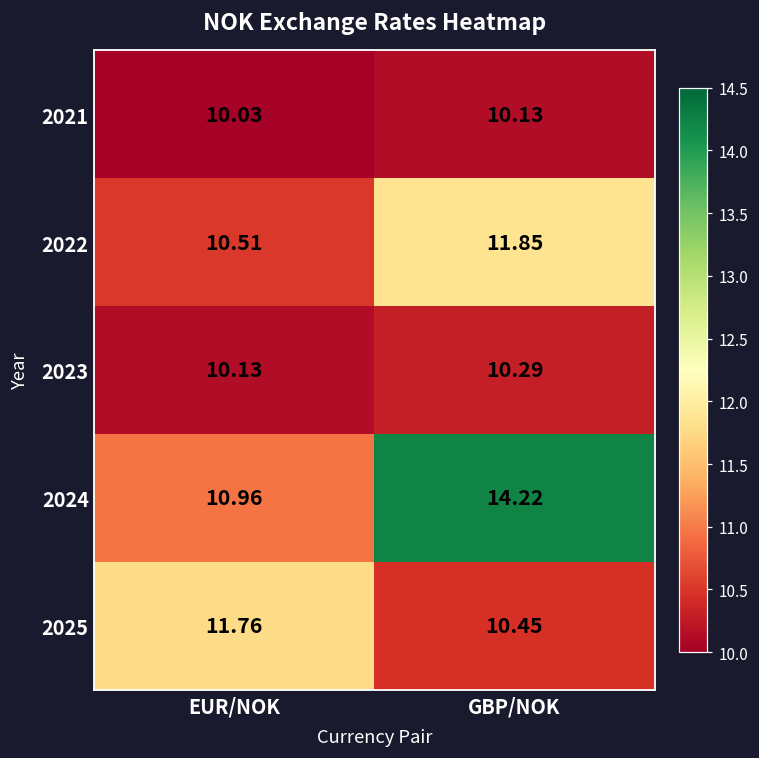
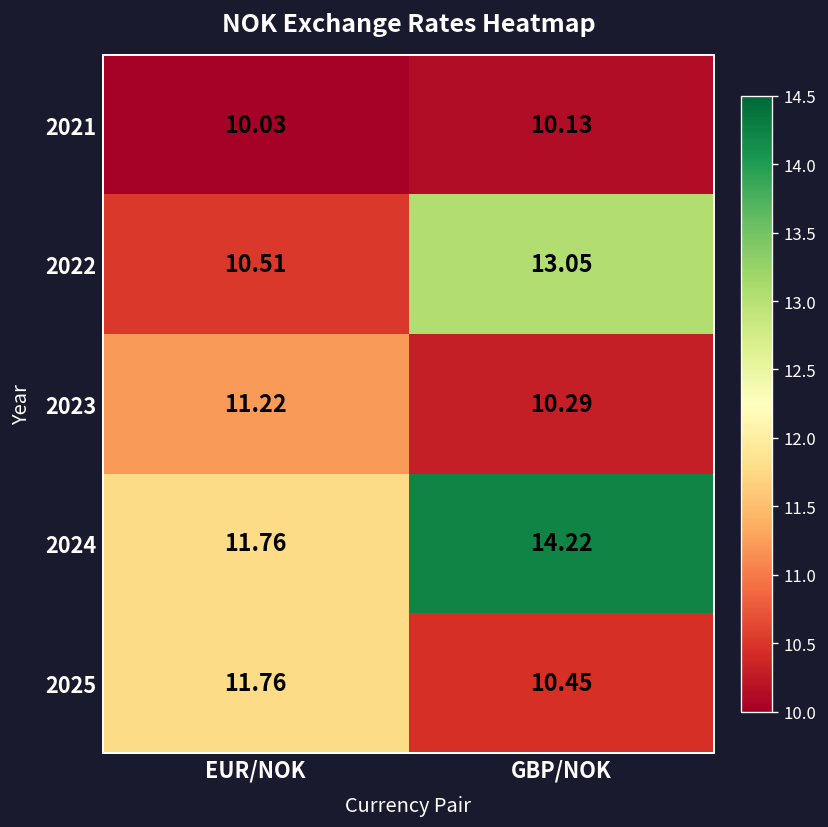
2022, GBP/NOK: 11.85 -> 13.05
2023, EUR/NOK: 10.13 -> 11.22
2024, EUR/NOK: 10.96 -> 11.76
